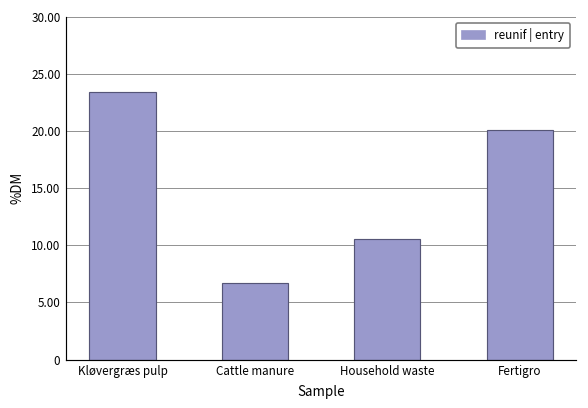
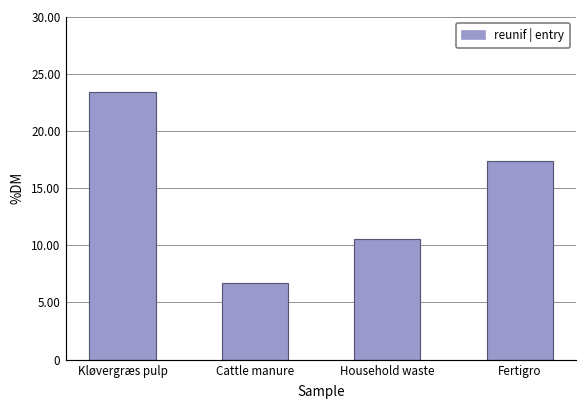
Fertigro: 20 -> 17
